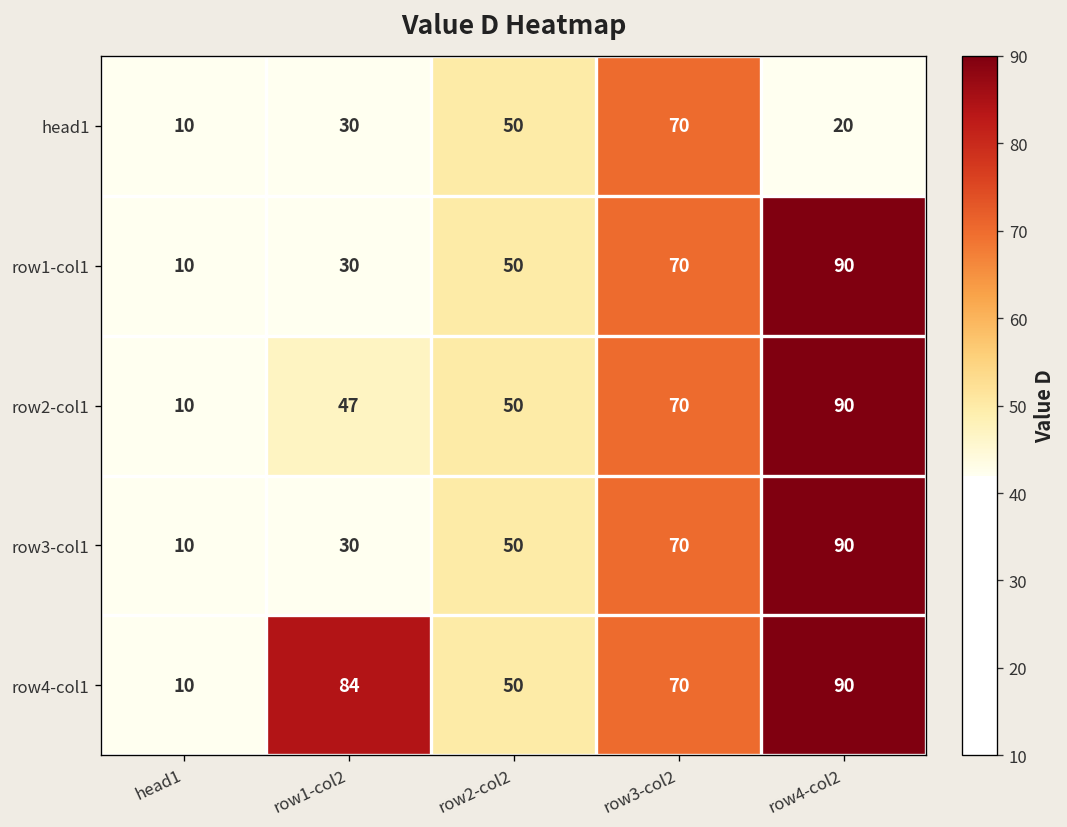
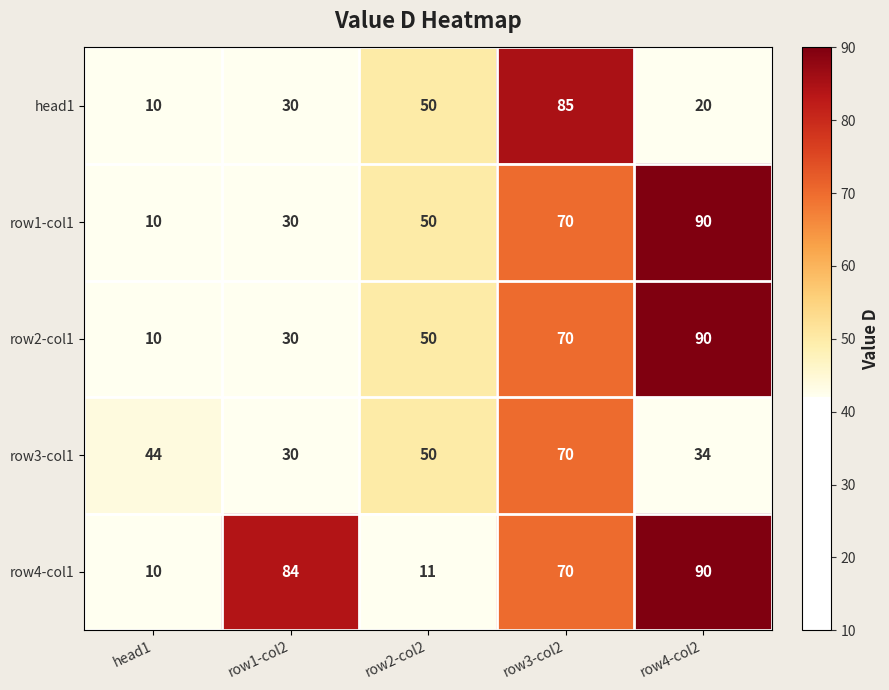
head1, row3-col2: 70 -> 85
row2-col1, row1-col2: 47 -> 30
row3-col1, head1: 10 -> 44
row3-col1, row4-col2: 90 -> 34
row4-col1, row2-col2: 50 -> 11
